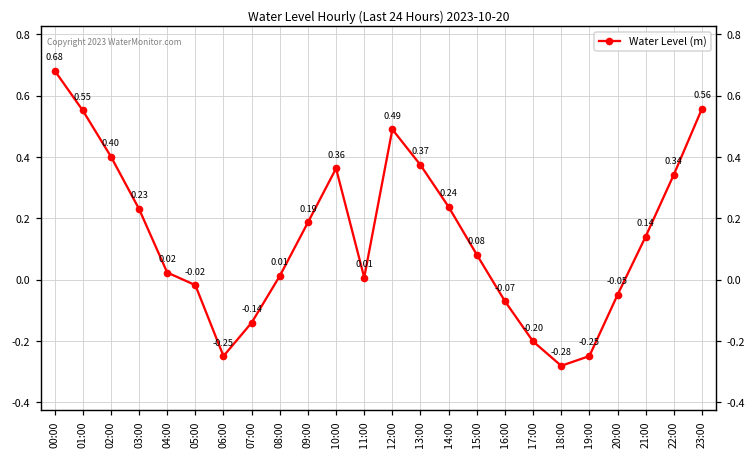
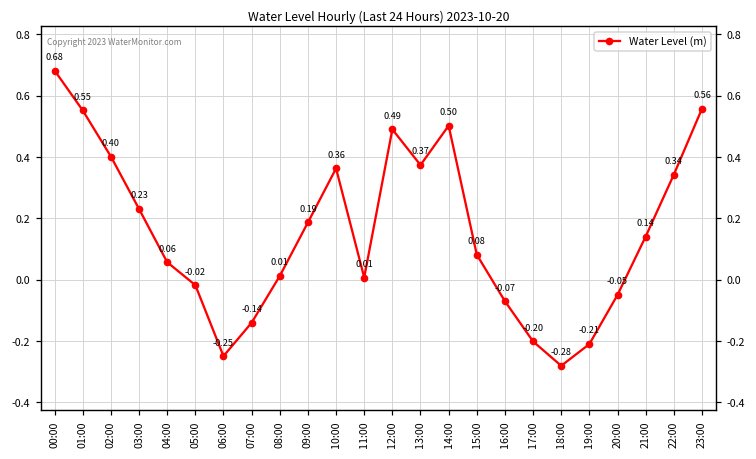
04:00: 0.02 -> 0.06
14:00: 0.24 -> 0.50
19:00: -0.25 -> -0.21
